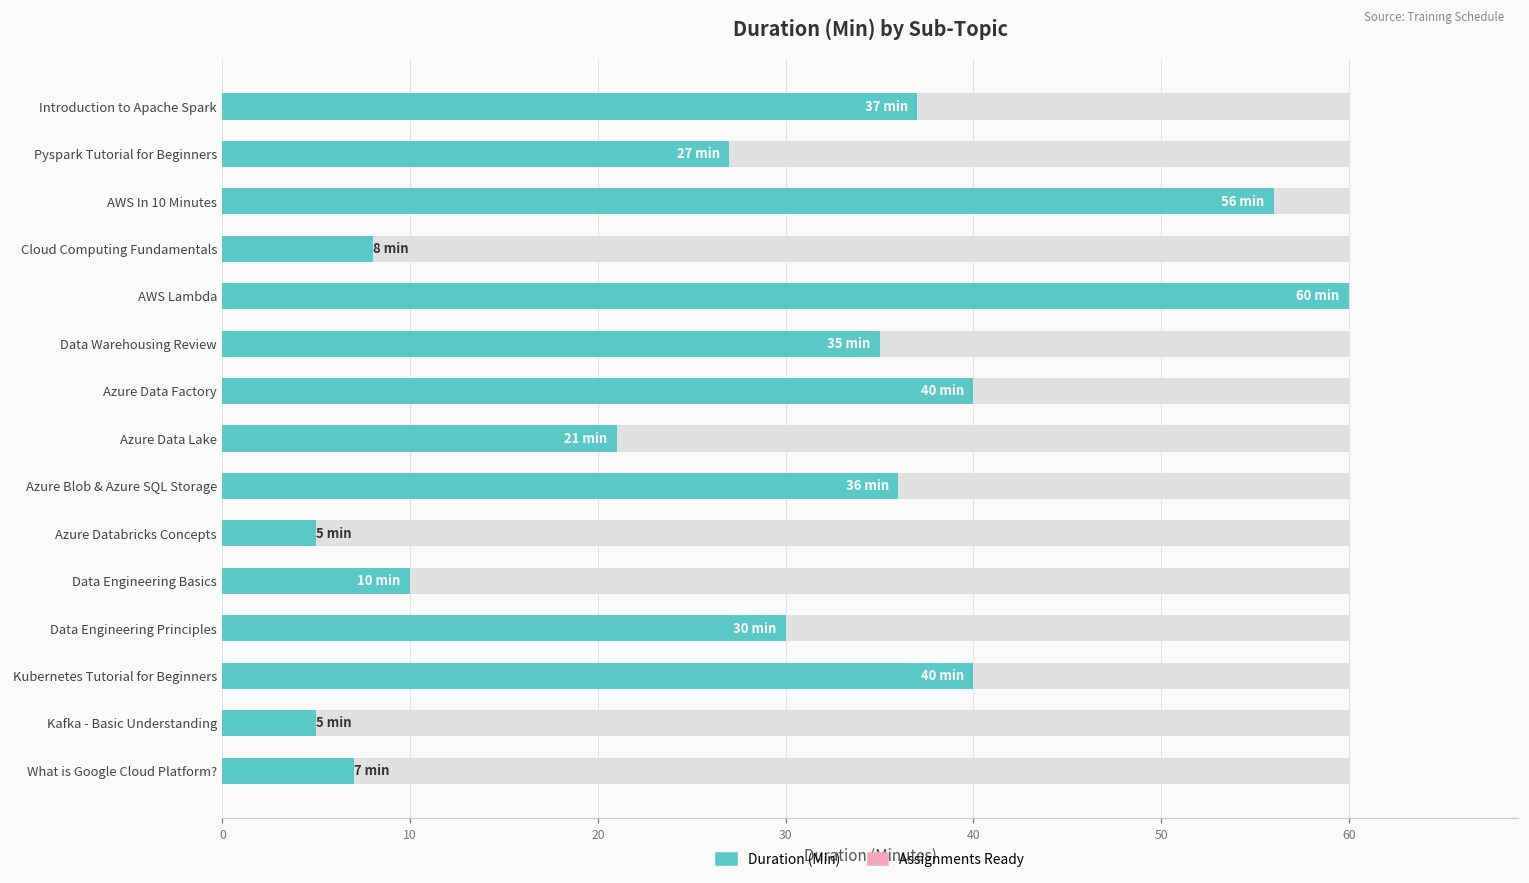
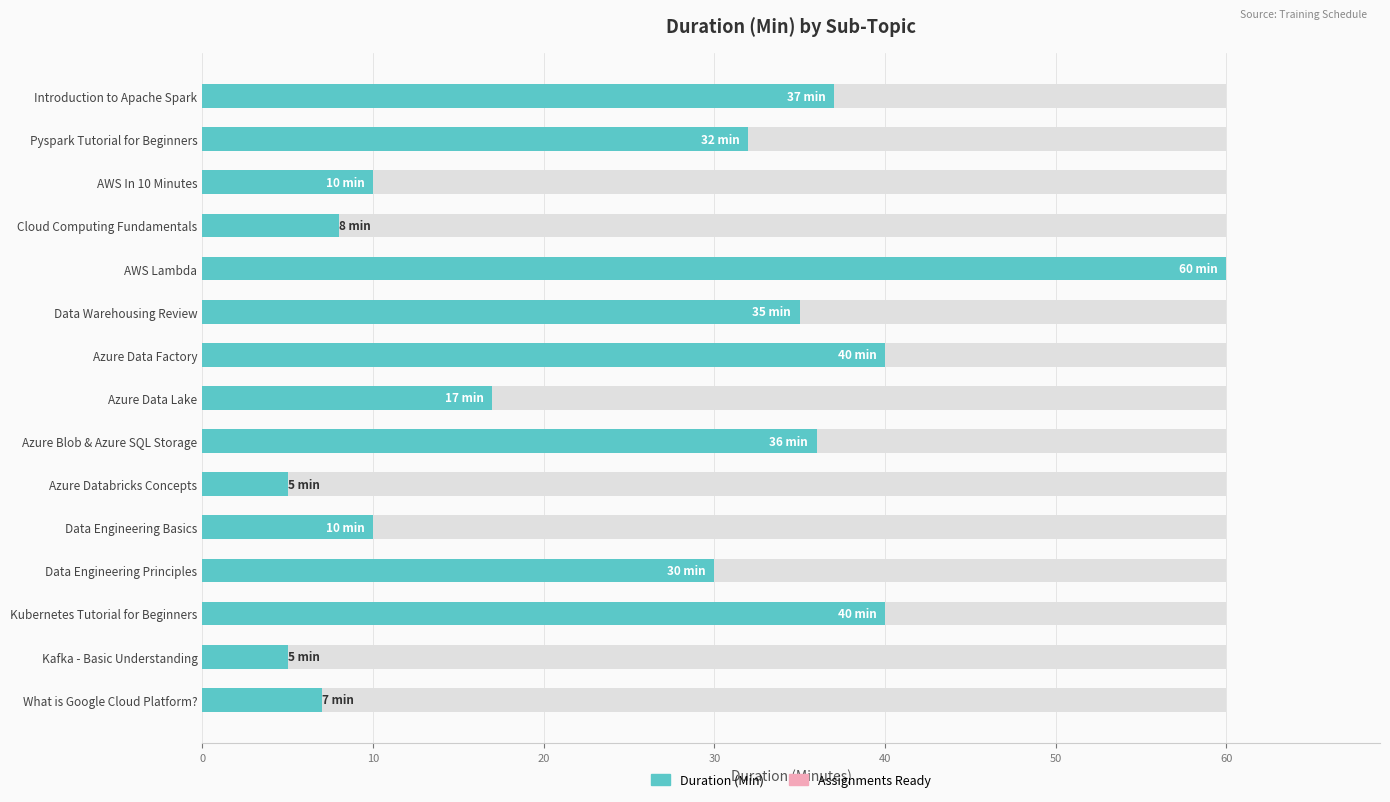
Duration (Min), Pyspark Tutorial for Beginners: 27 -> 32
Duration (Min), AWS In 10 Minutes: 56 -> 10
Duration (Min), Azure Data Lake: 21 -> 17
